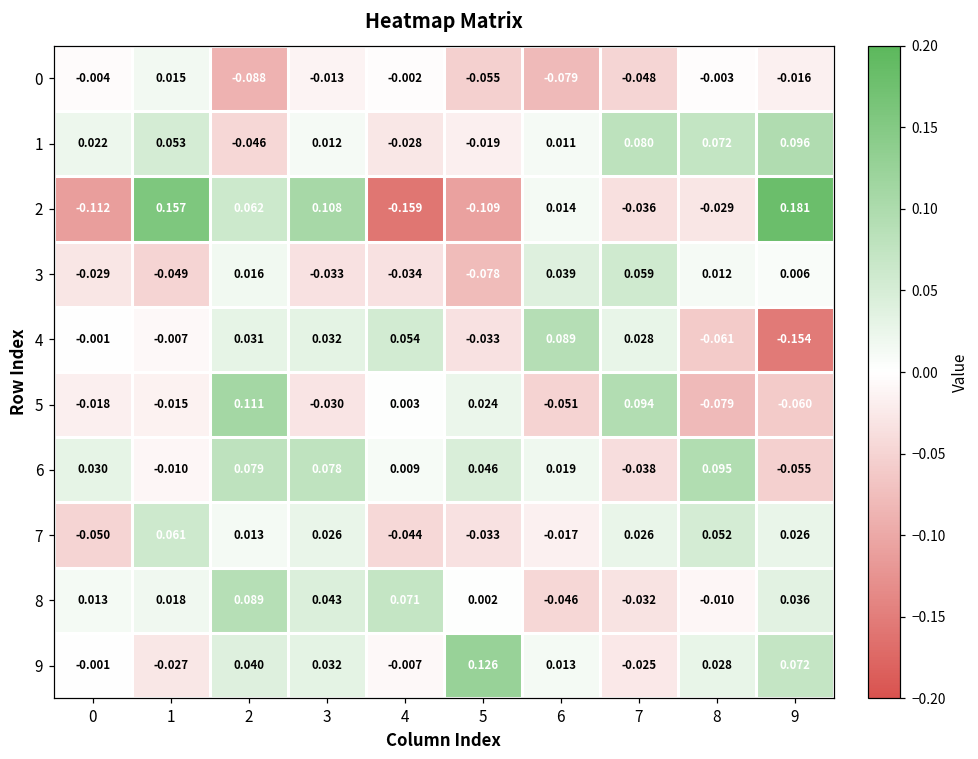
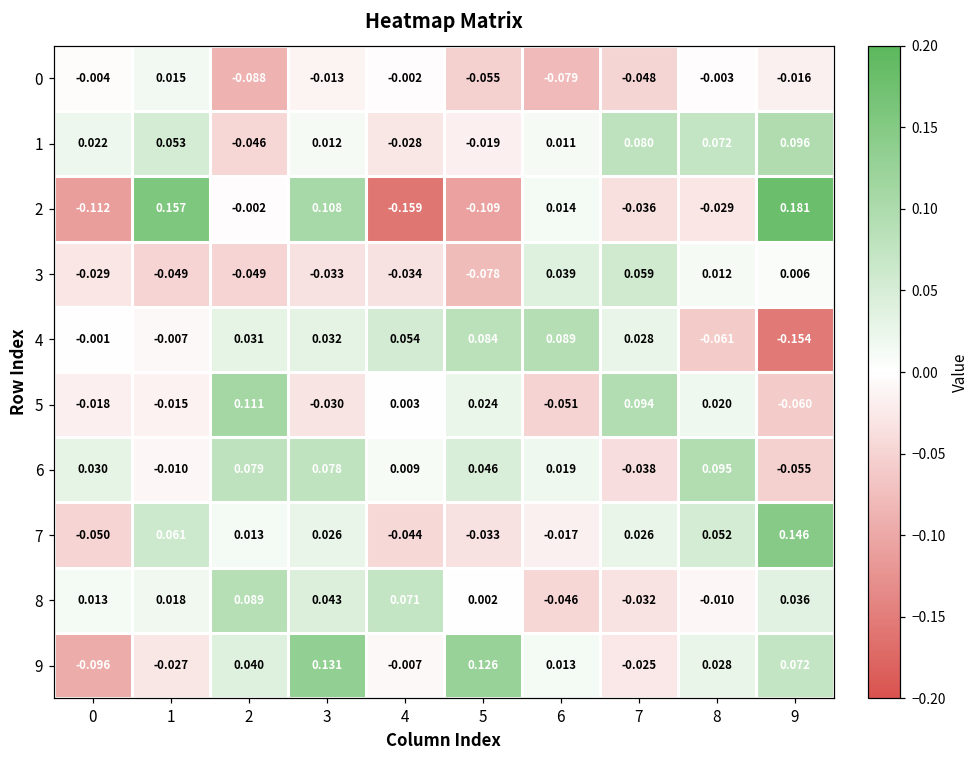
2, 2: 0.062 -> -0.002
3, 2: 0.016 -> -0.049
4, 5: -0.033 -> 0.084
5, 8: -0.079 -> 0.020
7, 9: 0.026 -> 0.146
9, 0: -0.001 -> -0.096
9, 3: 0.032 -> 0.131
